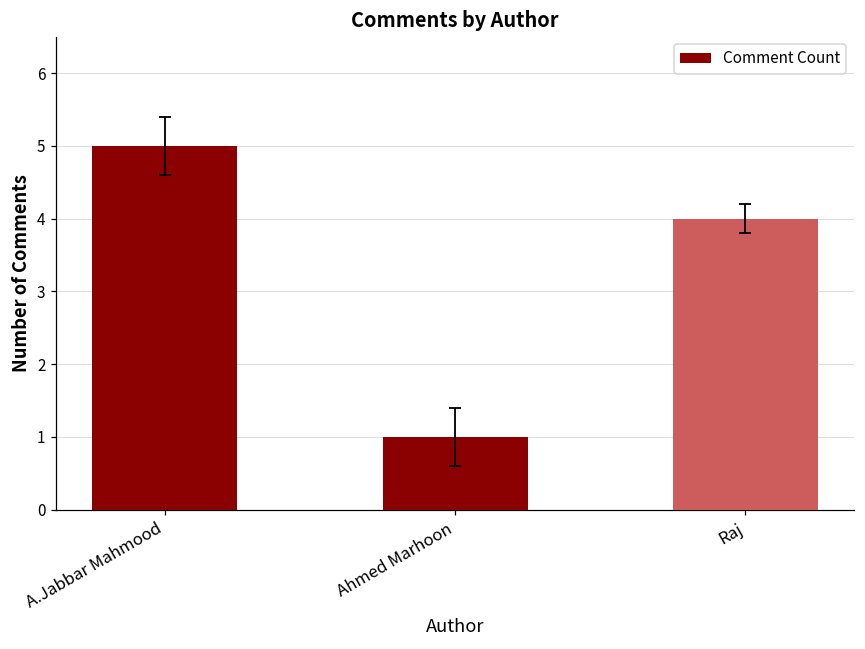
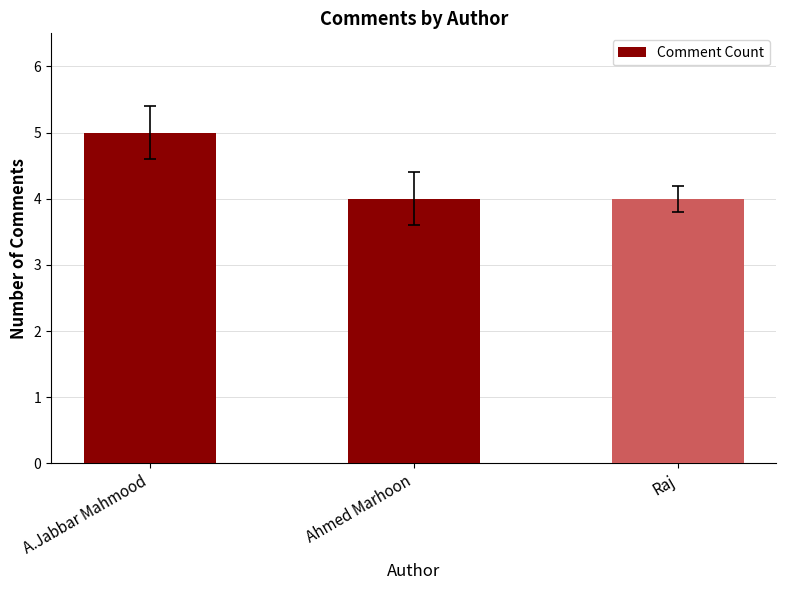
Comment Count, Ahmed Marhoon: 1 -> 4
